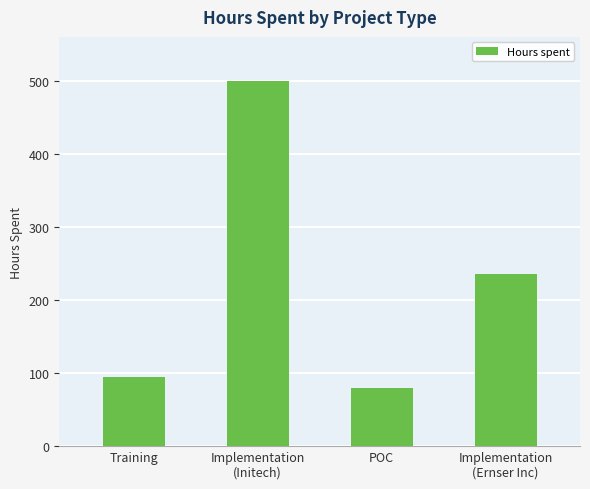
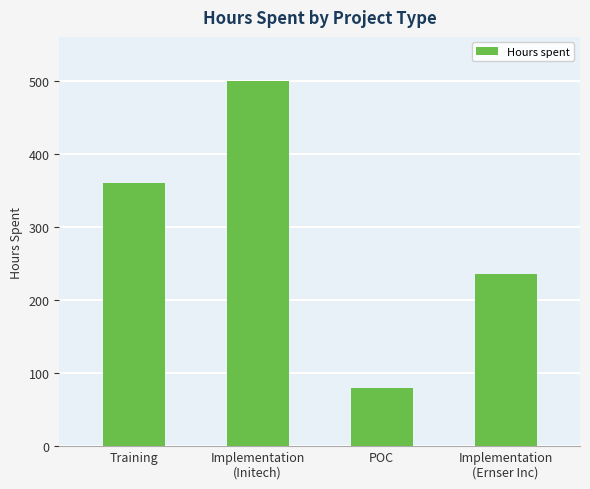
Training: 90 -> 360
